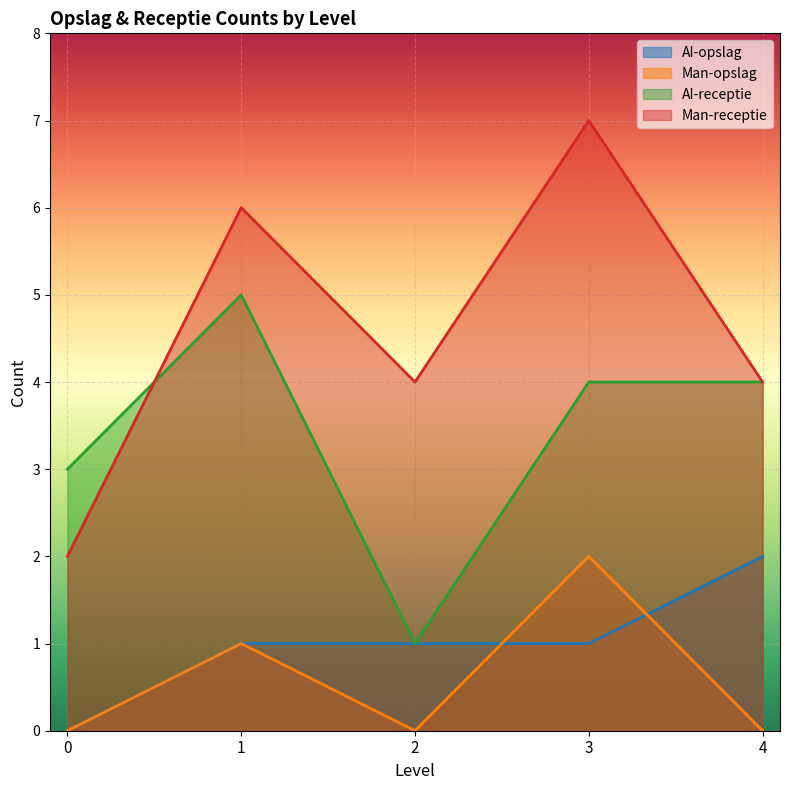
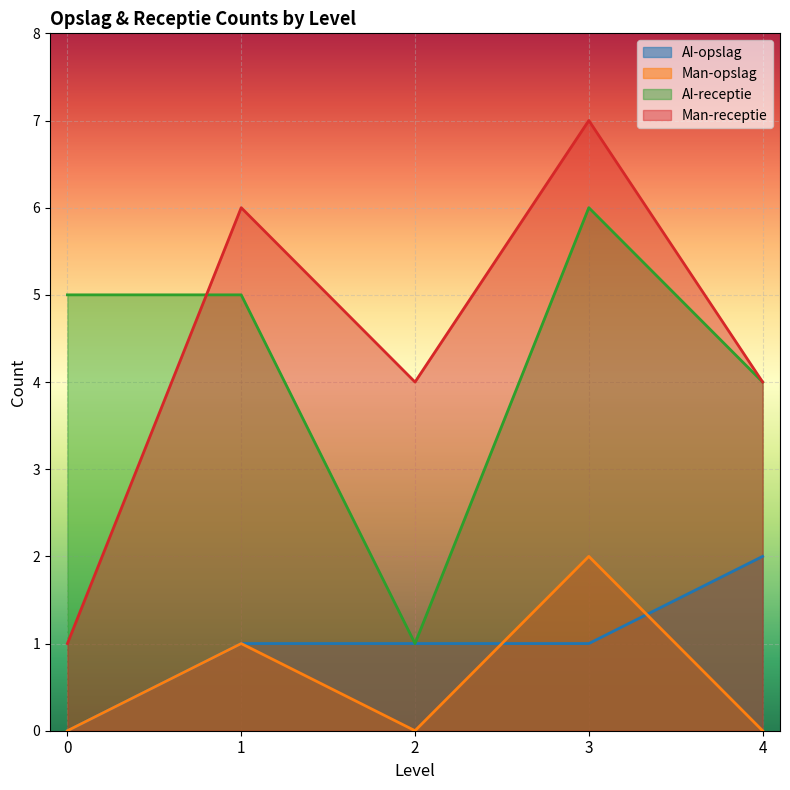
AI-receptie, 0: 3 -> 5
Man-receptie, 0: 2 -> 1
AI-receptie, 3: 4 -> 6
